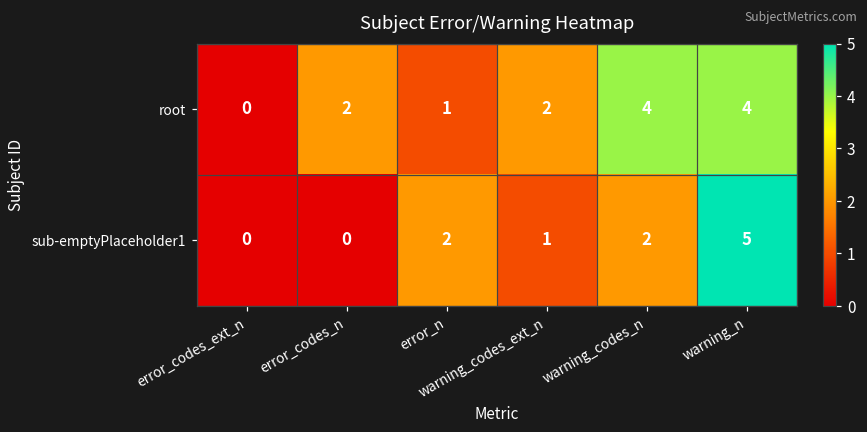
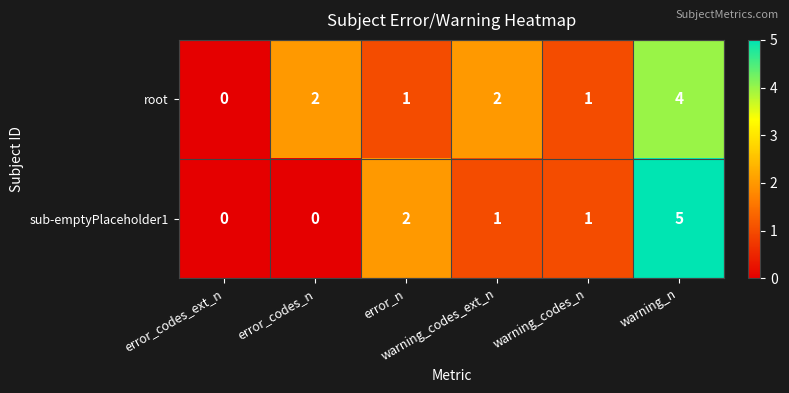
root, warning_codes_n: 4 -> 1
sub-emptyPlaceholder1, warning_codes_n: 2 -> 1
